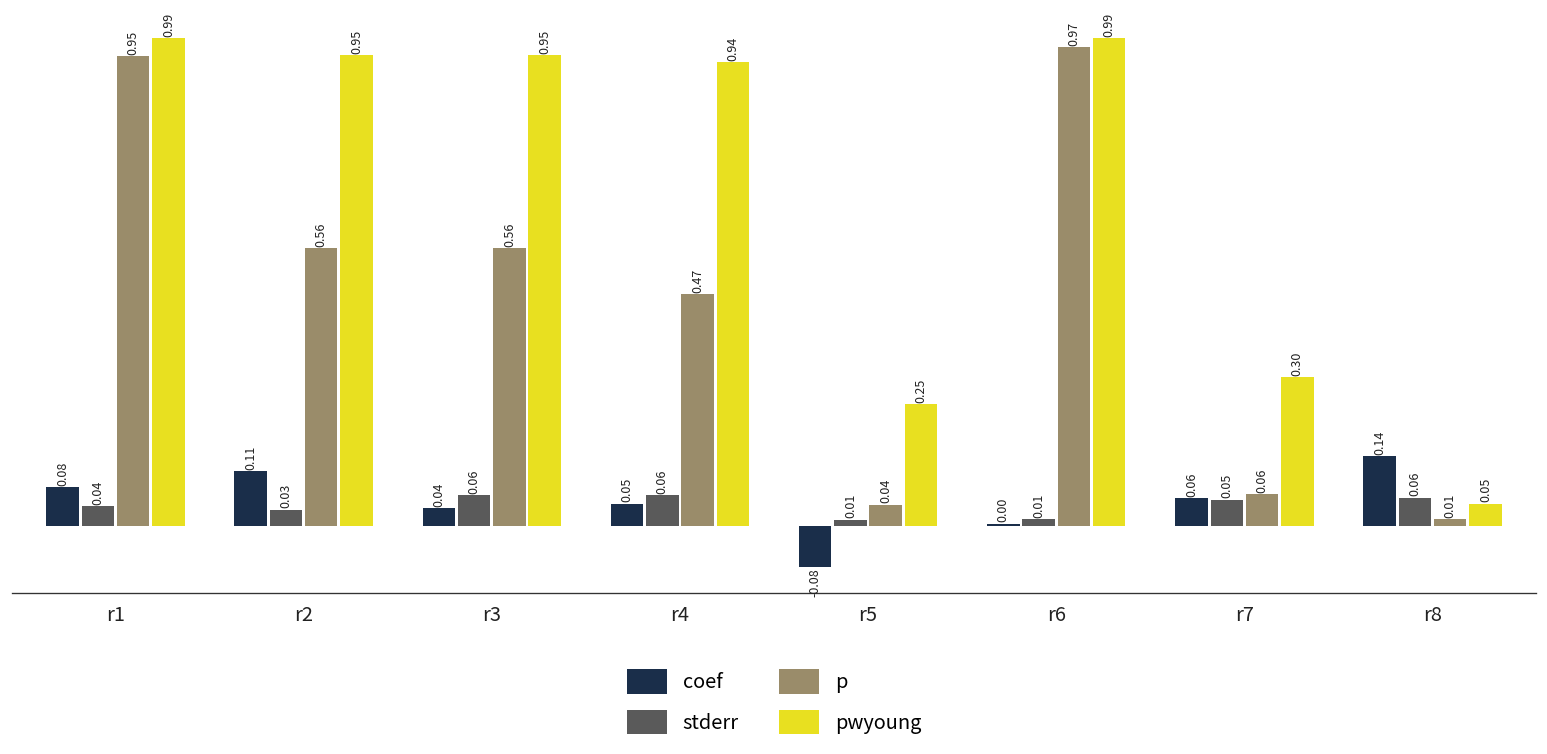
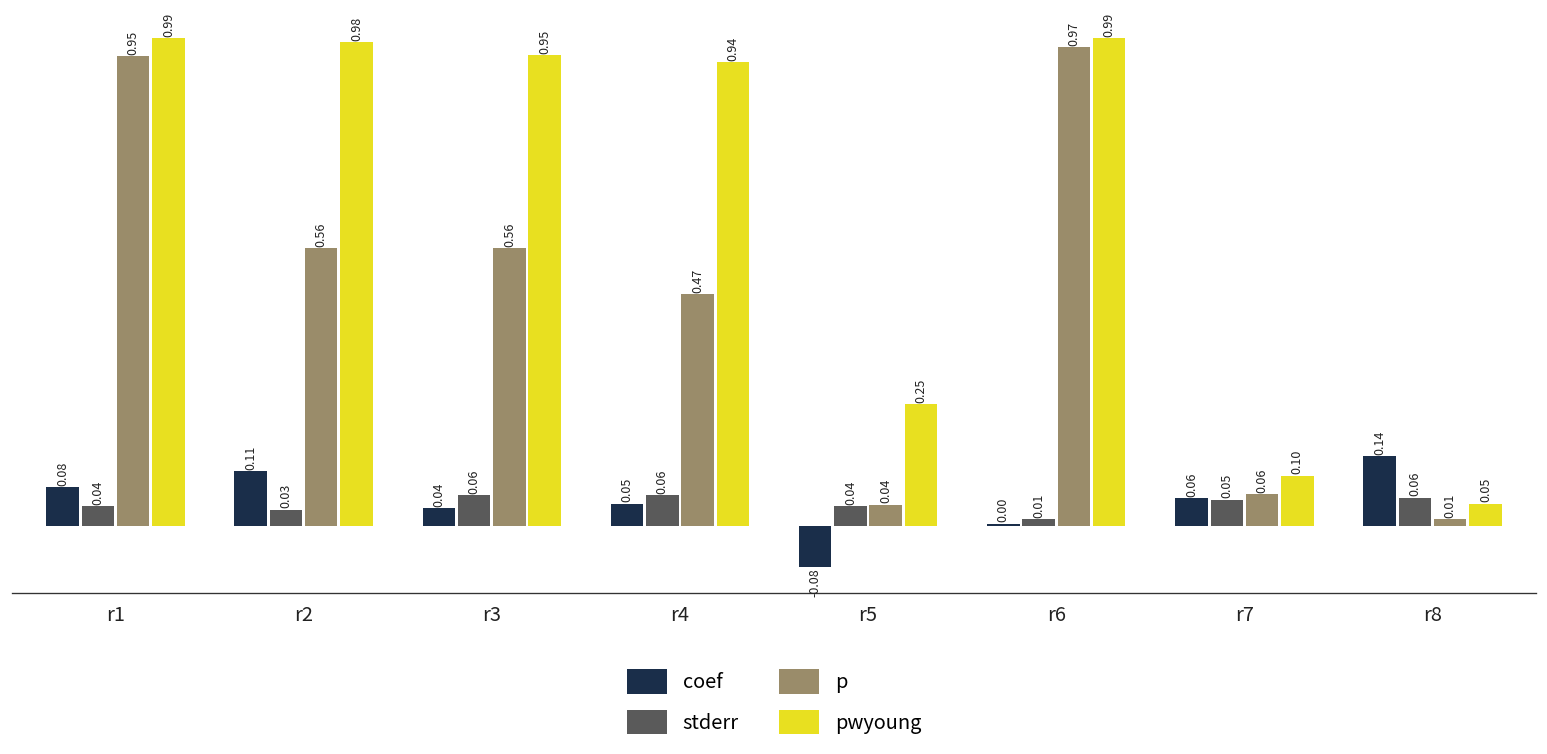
pwyoung, r2: 0.95 -> 0.98
stderr, r5: 0.01 -> 0.04
pwyoung, r7: 0.30 -> 0.10
